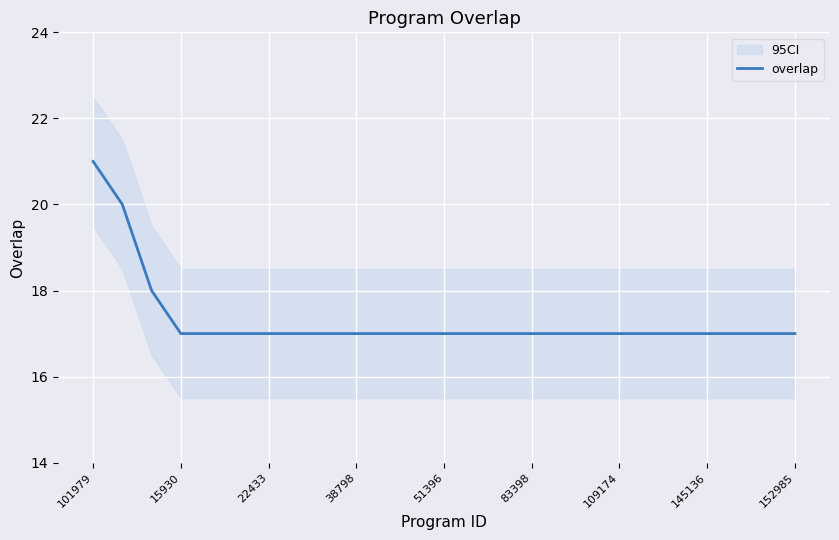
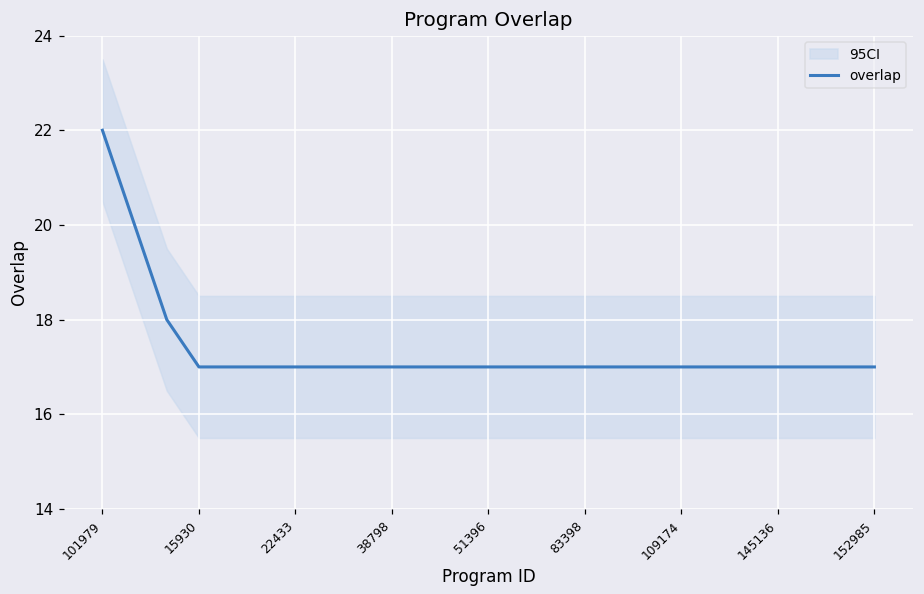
overlap, 101979: 21 -> 22
